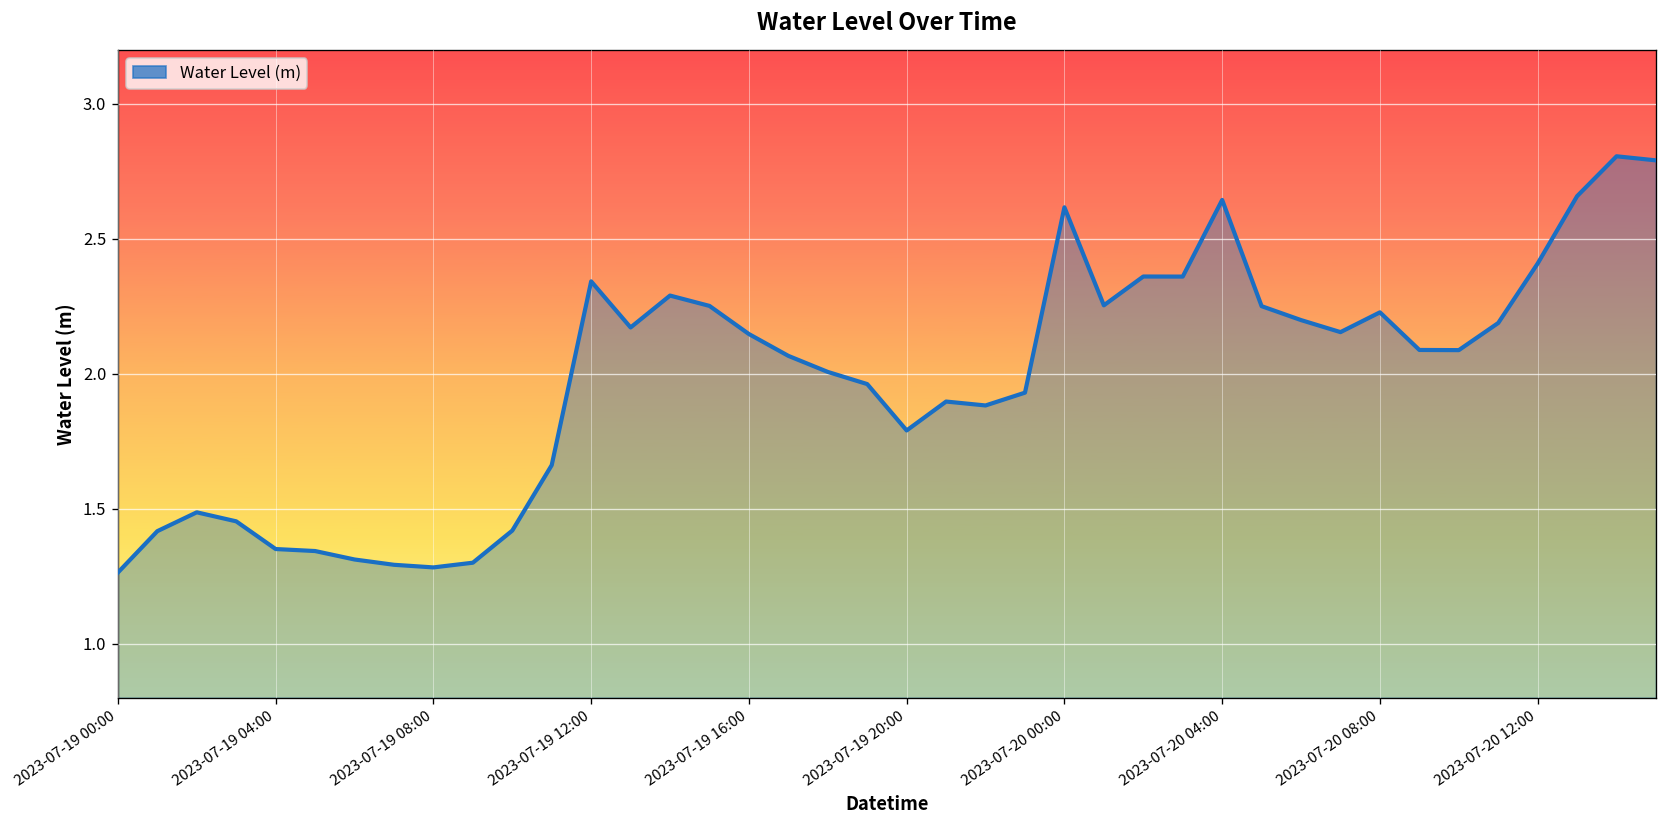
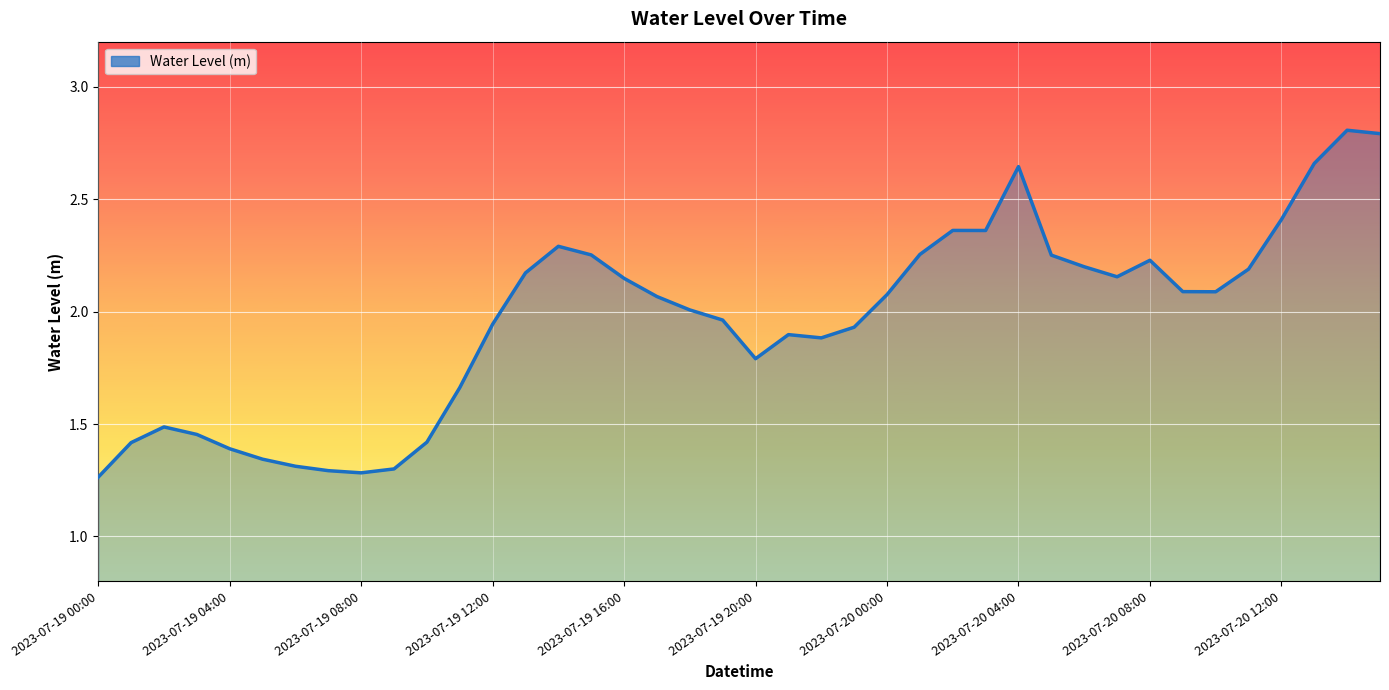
2023-07-19 04:00: 1.35 -> 1.39
2023-07-19 12:00: 2.34 -> 1.94
2023-07-20 00:00: 2.62 -> 2.08
